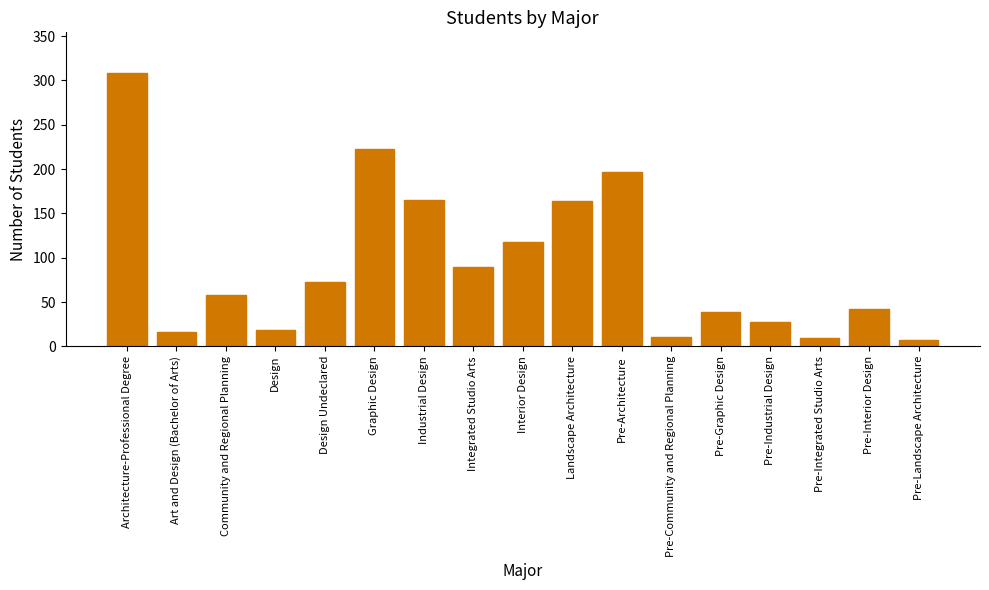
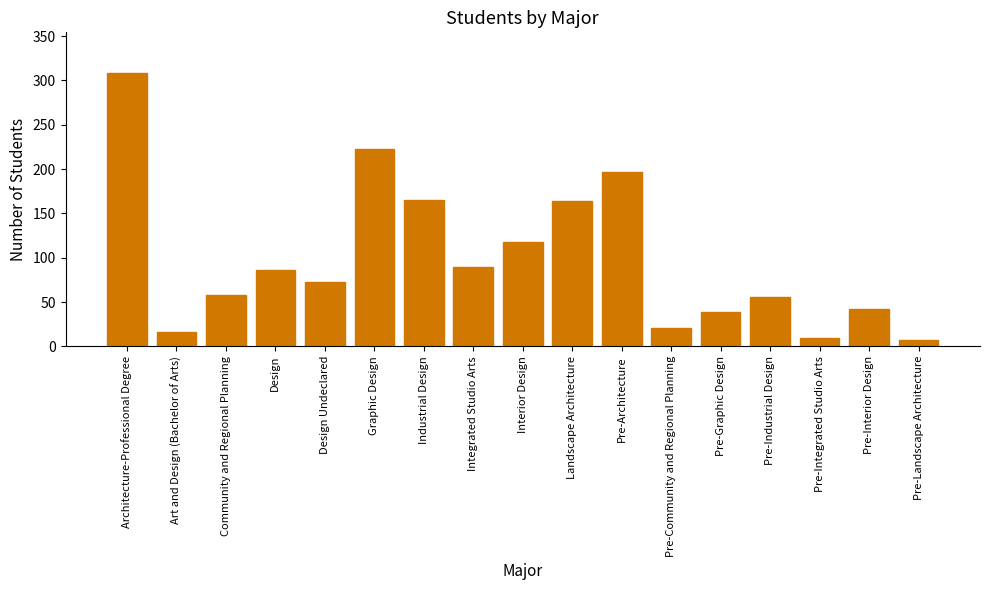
Design: 20 -> 90
Pre-Community and Regional Planning: 10 -> 20
Pre-Industrial Design: 30 -> 60
